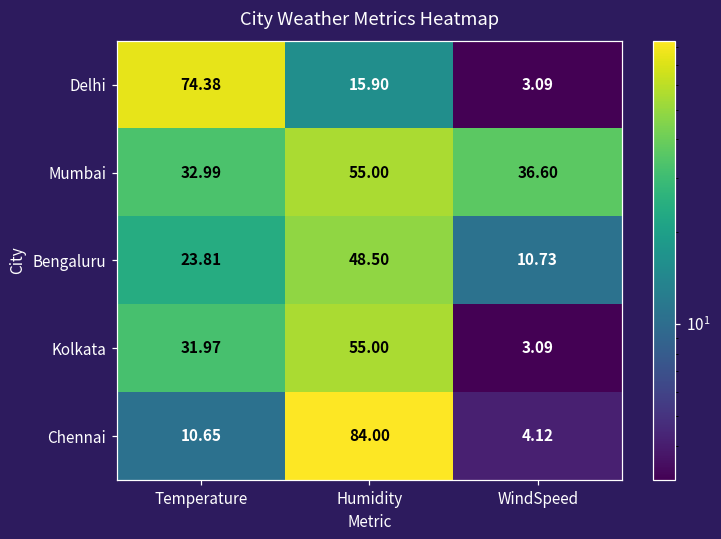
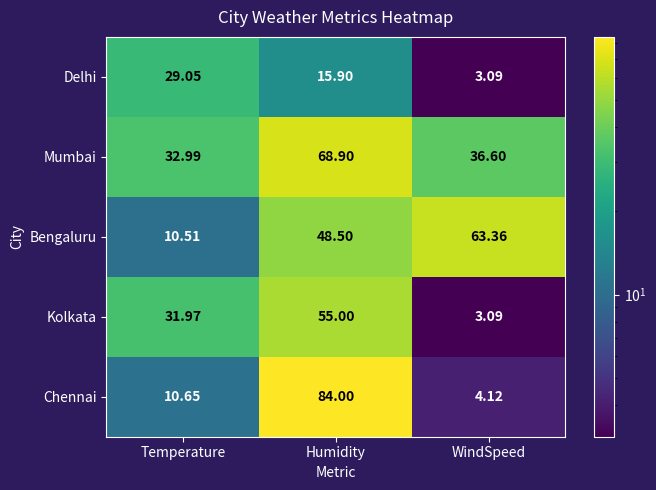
Delhi, Temperature: 74.38 -> 29.05
Mumbai, Humidity: 55.00 -> 68.90
Bengaluru, Temperature: 23.81 -> 10.51
Bengaluru, WindSpeed: 10.73 -> 63.36
